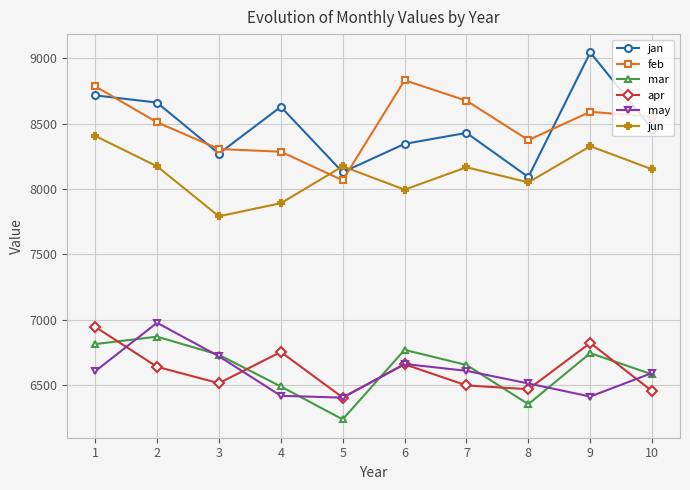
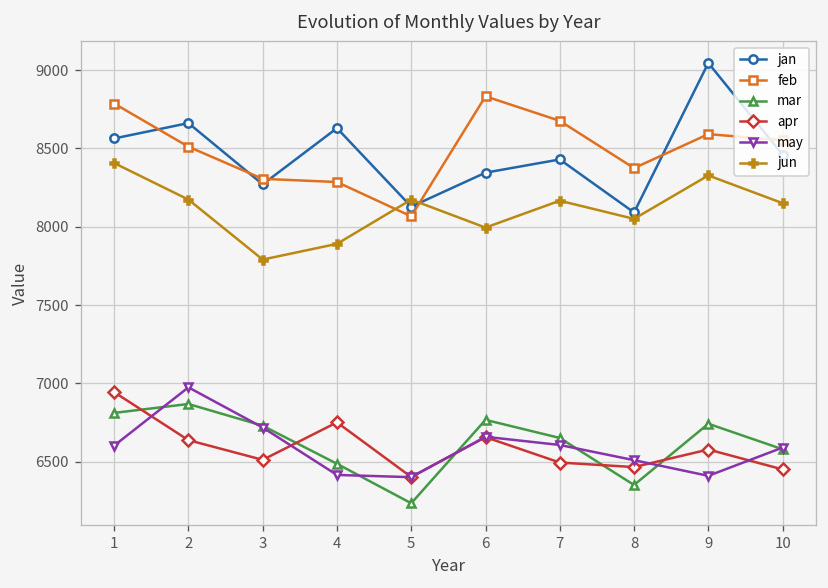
jan, 1: 8720 -> 8560
apr, 9: 6820 -> 6580
